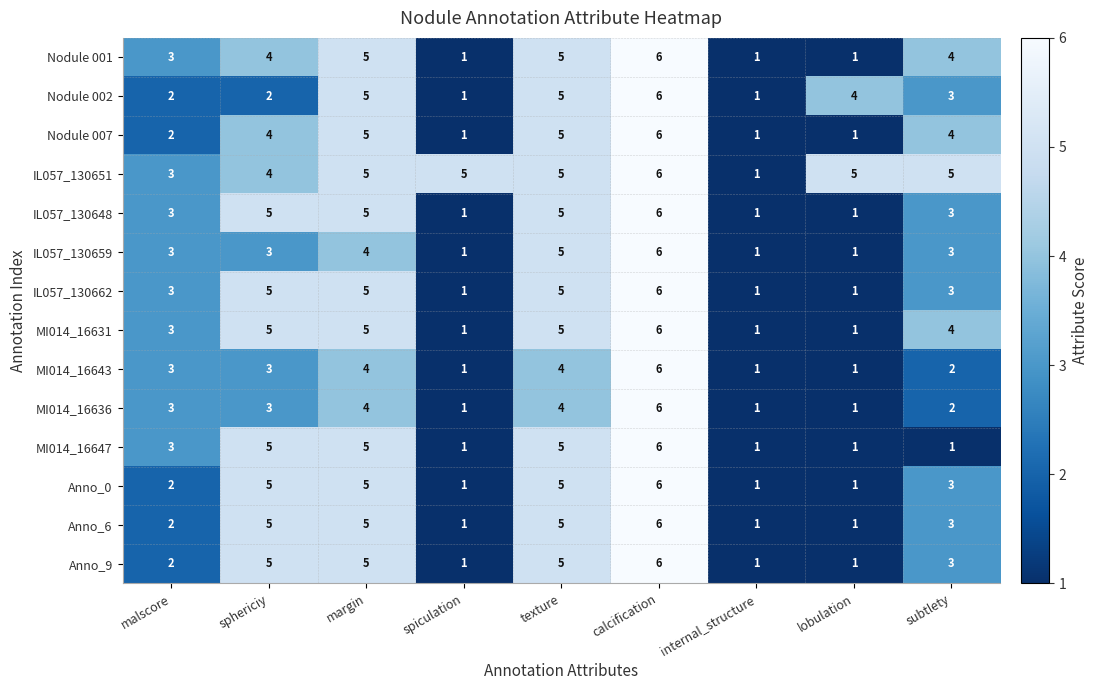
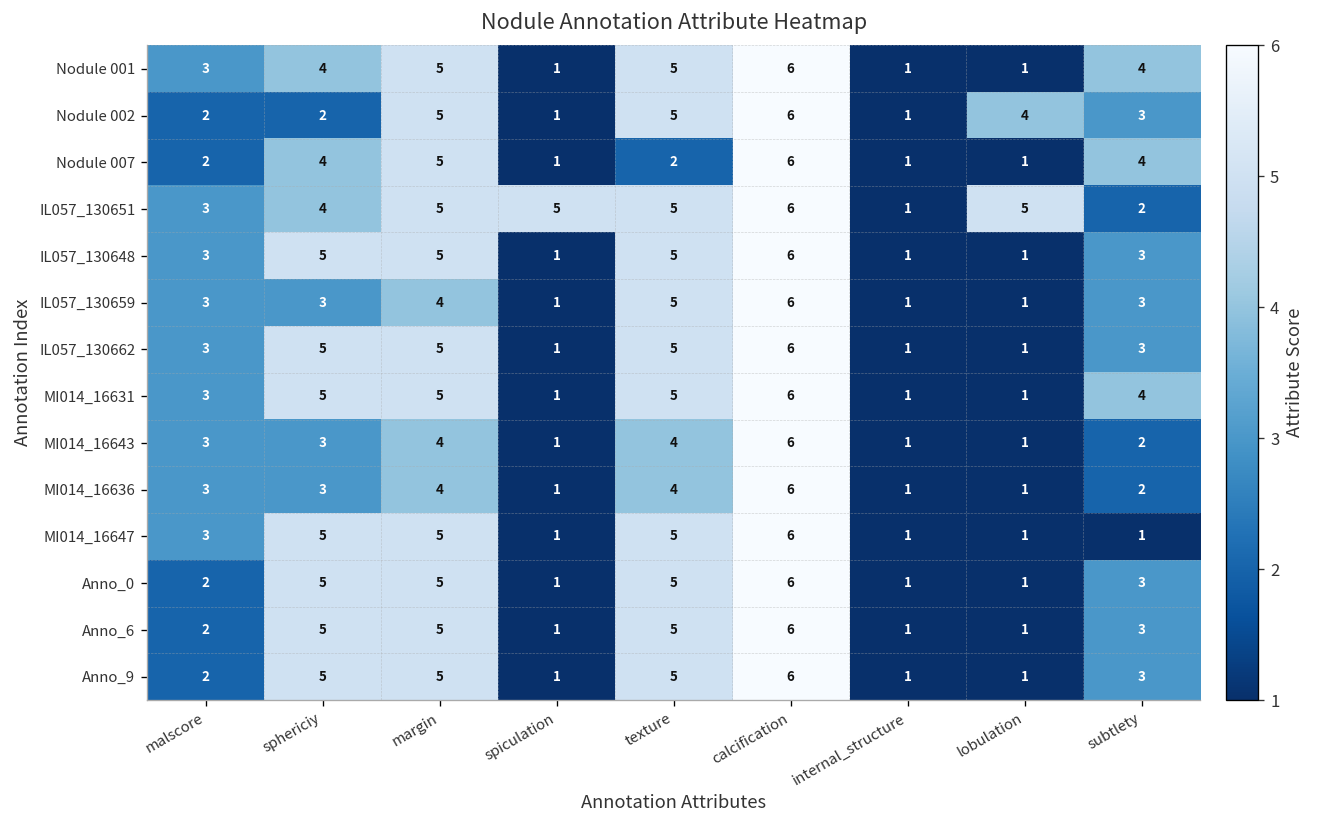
Nodule 007, texture: 5 -> 2
IL057_130651, subtlety: 5 -> 2
